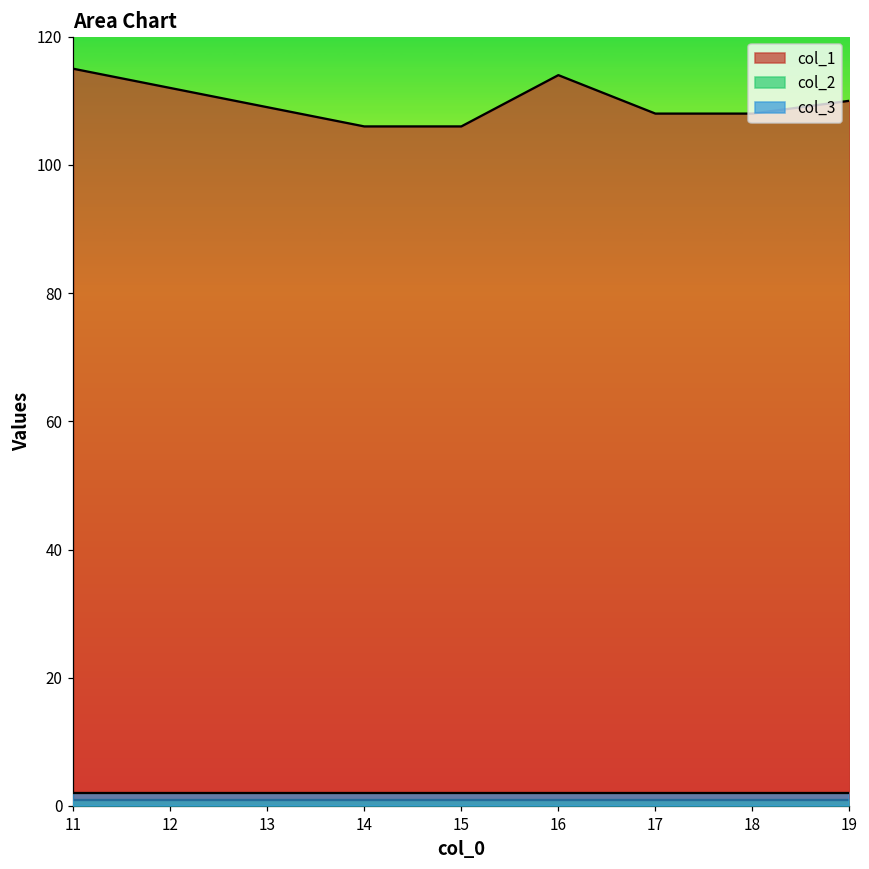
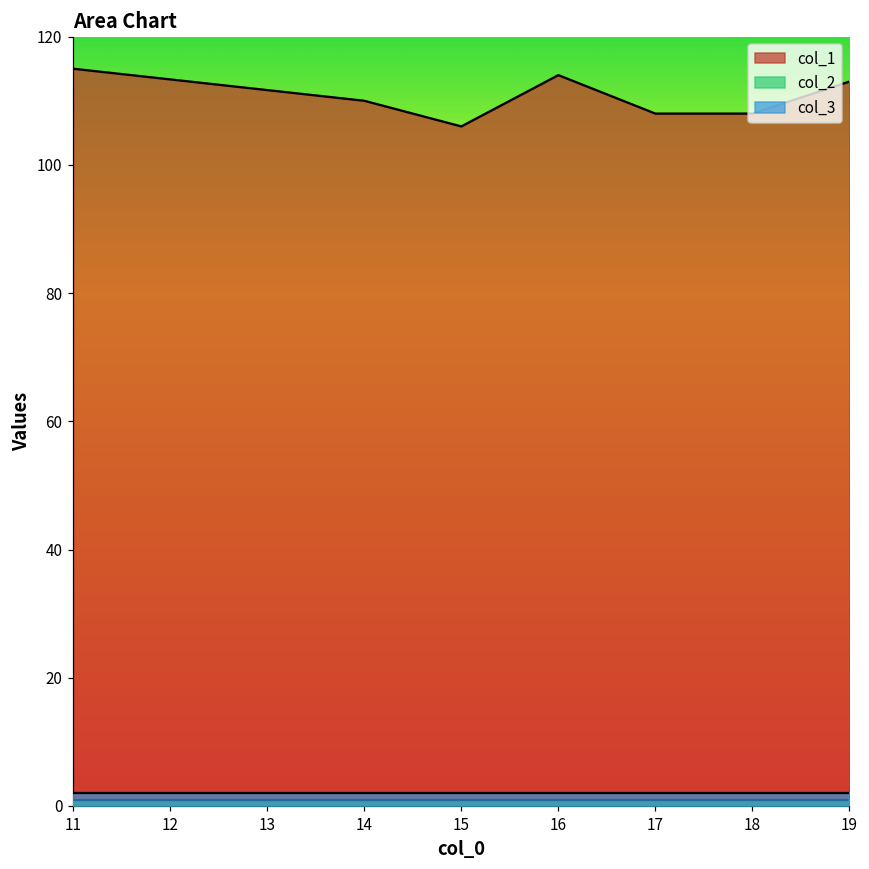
col_1, 14: 106 -> 110
col_1, 19: 110 -> 113
